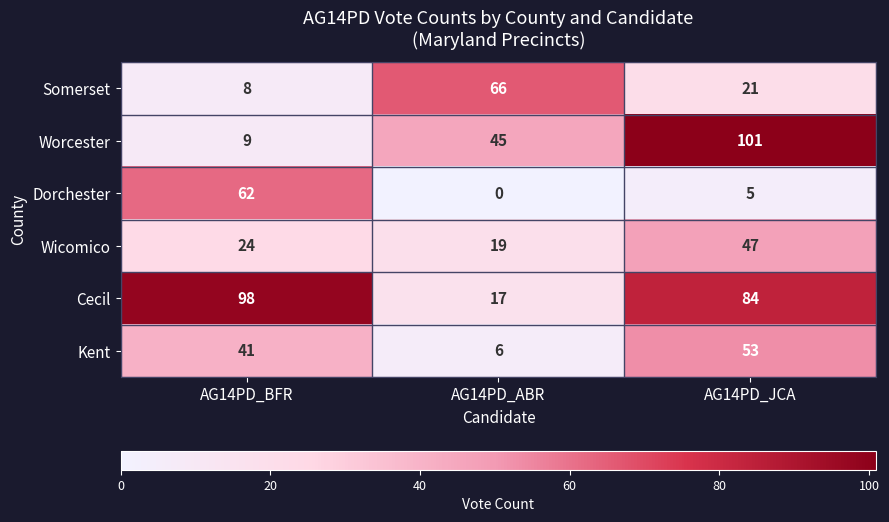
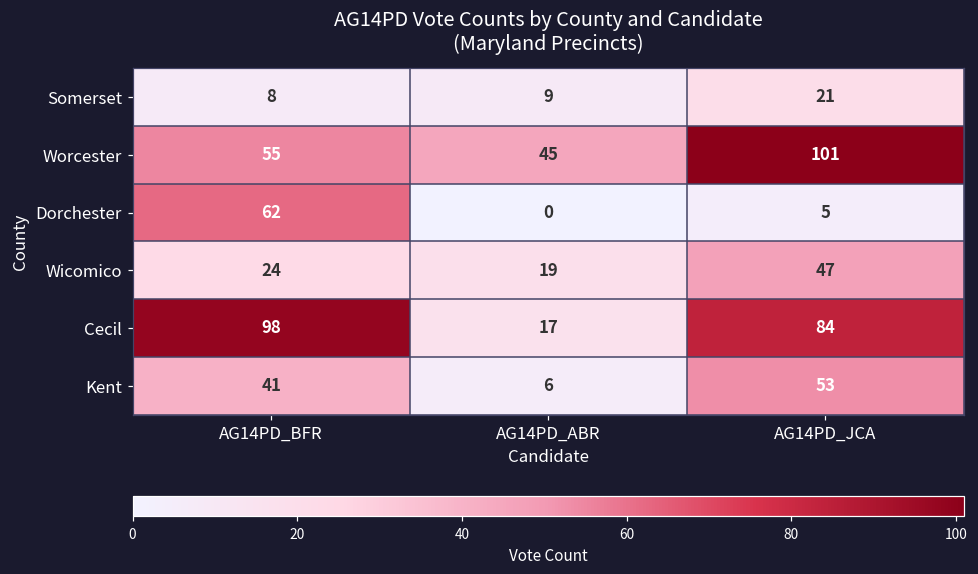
Somerset, AG14PD_ABR: 66 -> 9
Worcester, AG14PD_BFR: 9 -> 55
